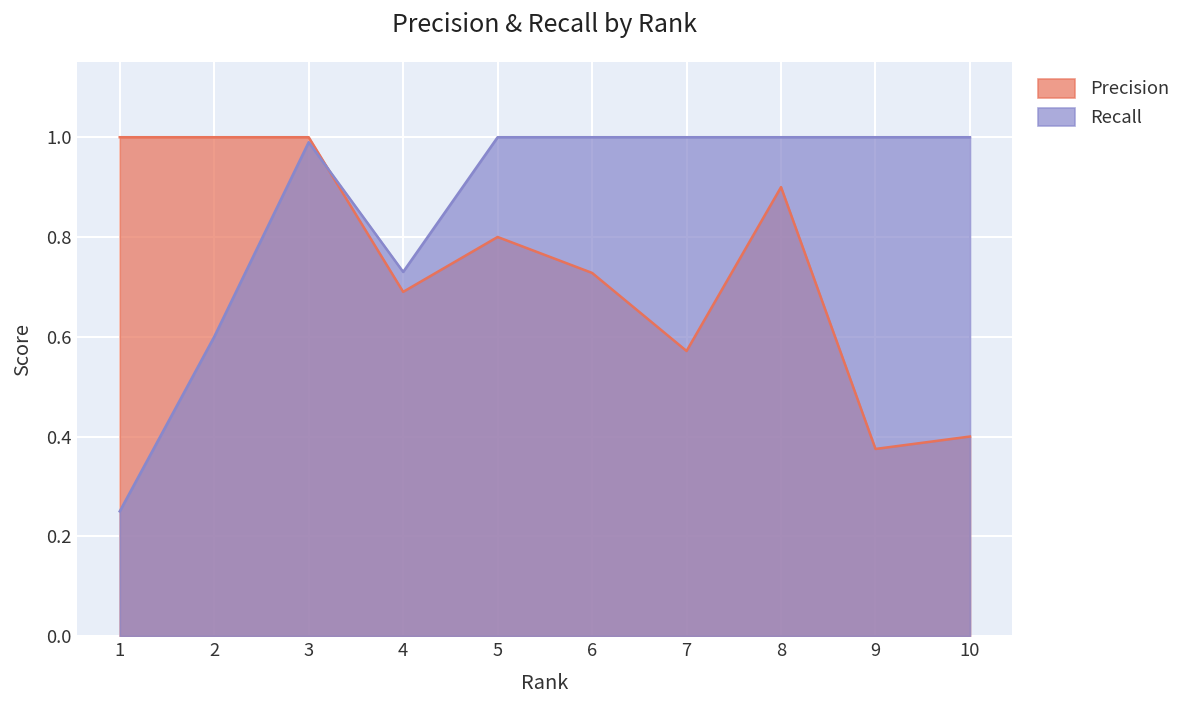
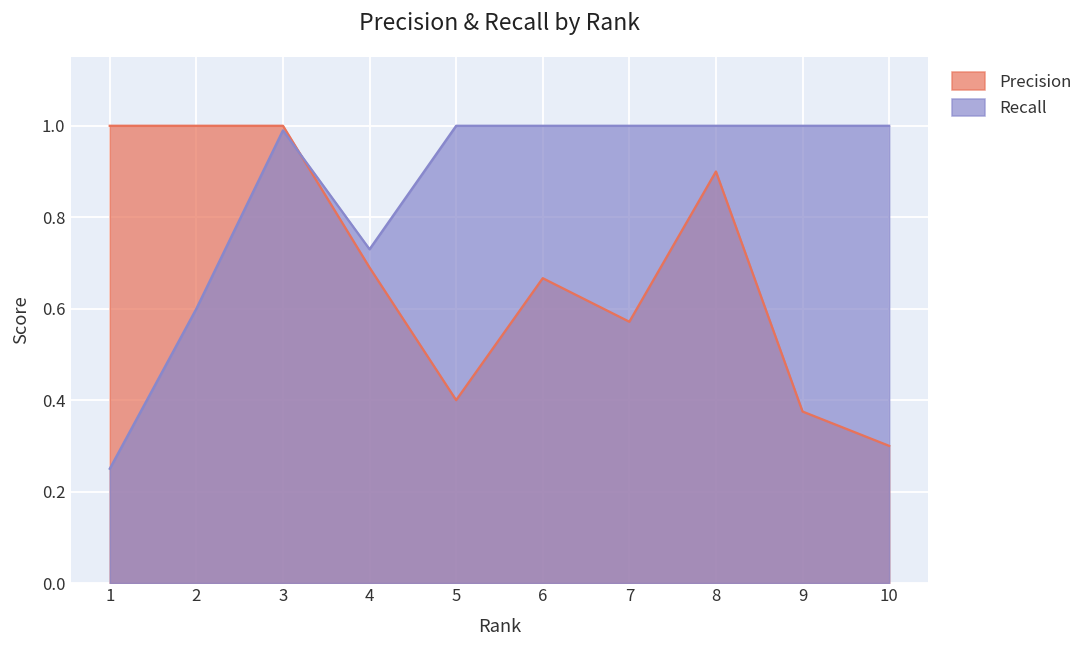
Precision, 5: 0.8 -> 0.4
Precision, 6: 0.73 -> 0.67
Precision, 10: 0.4 -> 0.3
